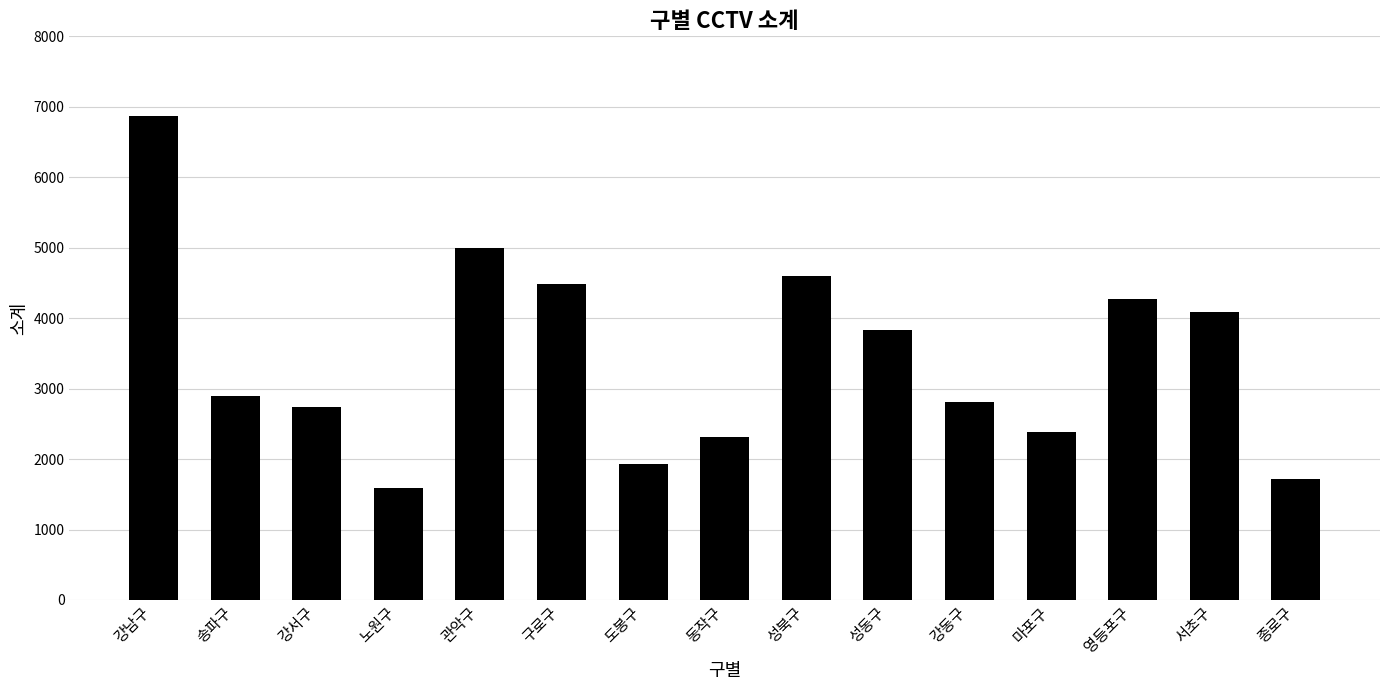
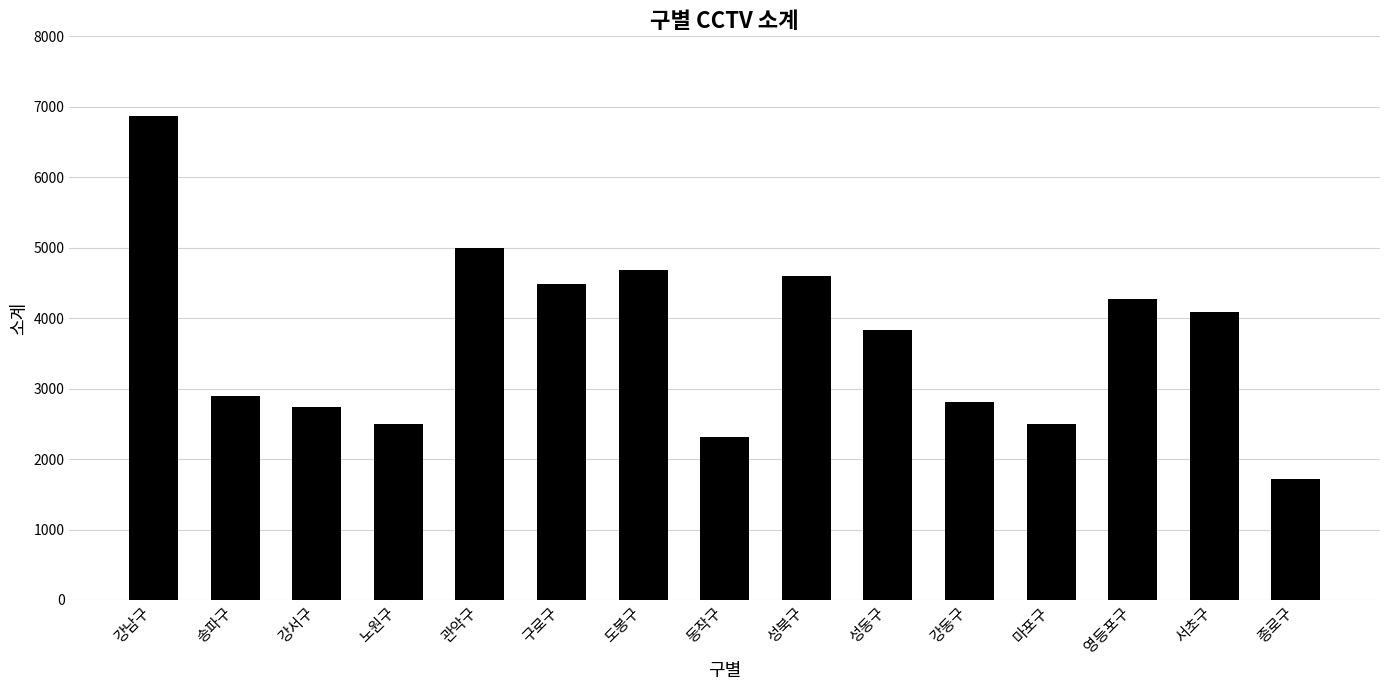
노원구: 1600 -> 2500
도봉구: 1900 -> 4700
마포구: 2400 -> 2500
